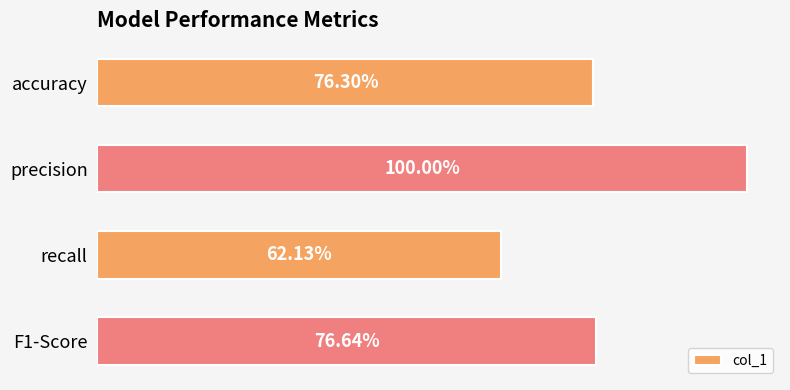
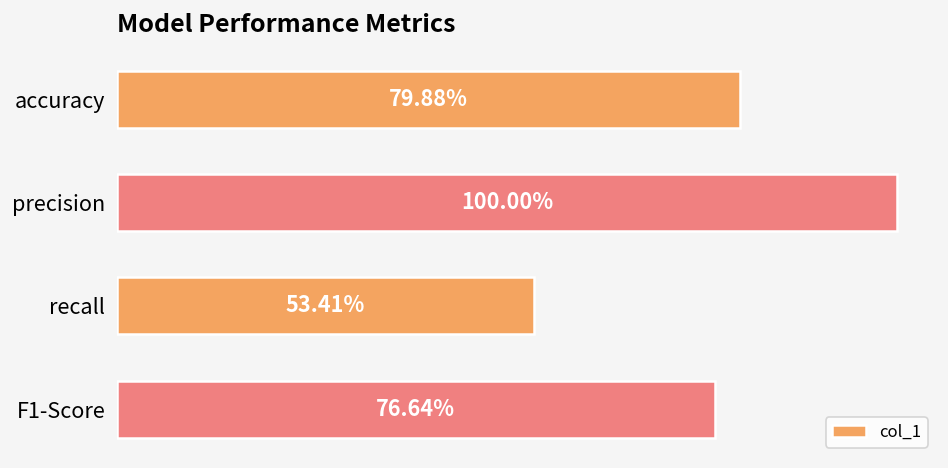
accuracy: 76.30% -> 79.88%
recall: 62.13% -> 53.41%
